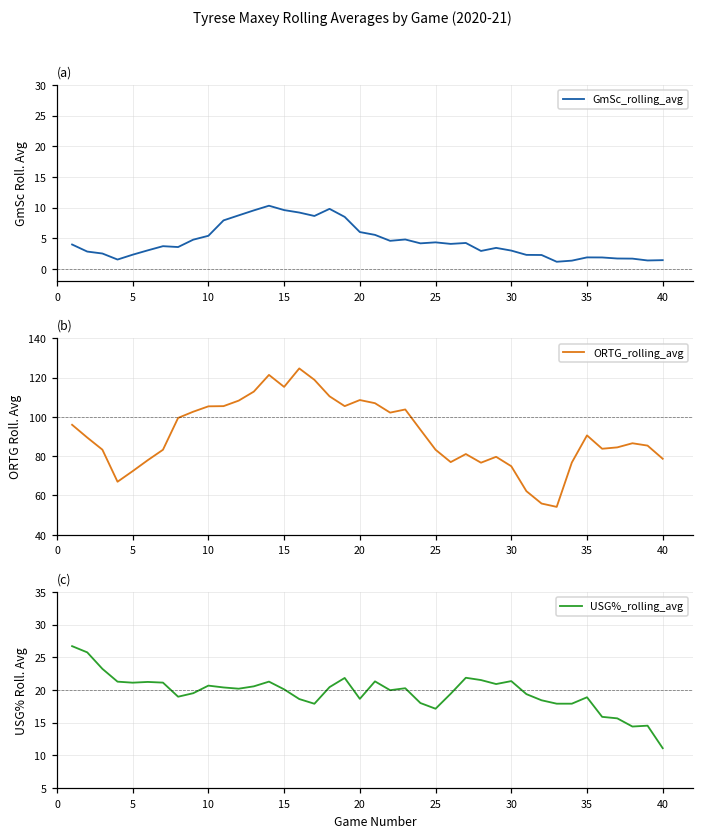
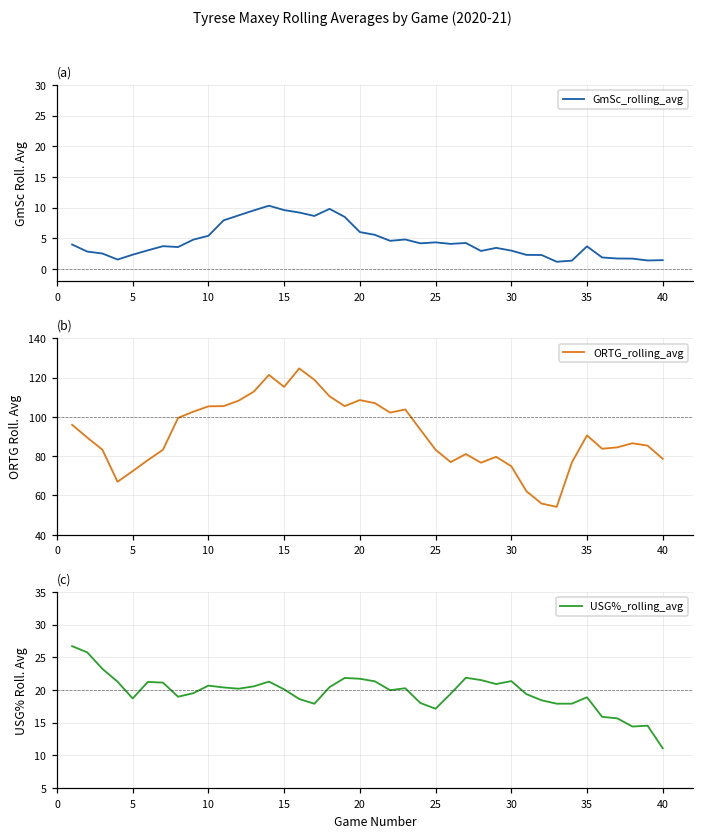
(a), 35: 2 -> 4
(c), 5: 21 -> 19
(c), 20: 19 -> 22
